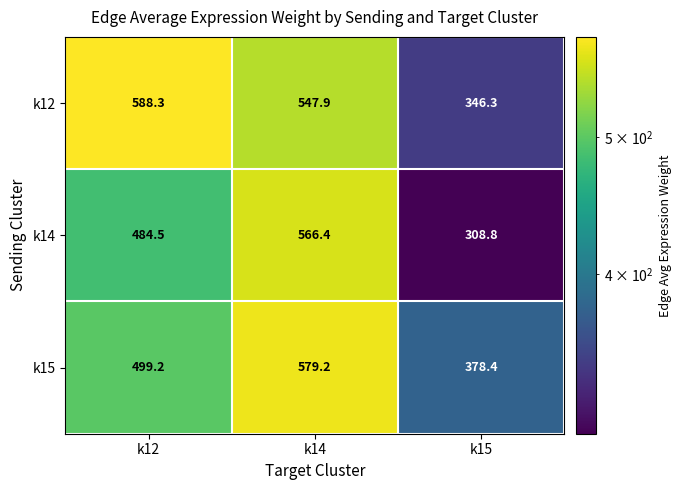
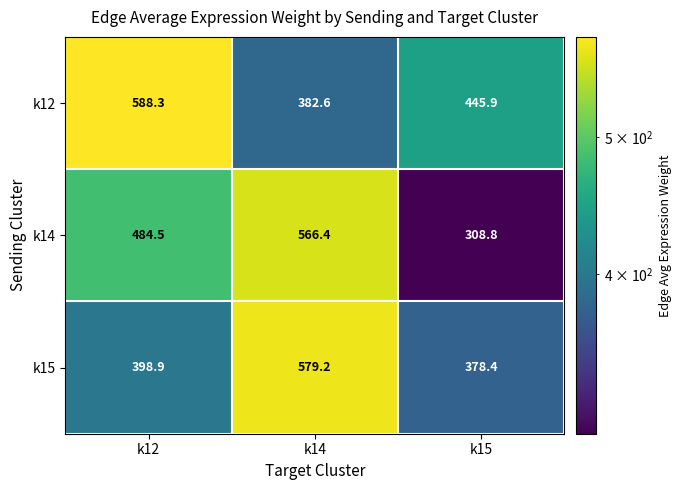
k12, k14: 547.9 -> 382.6
k12, k15: 346.3 -> 445.9
k15, k12: 499.2 -> 398.9
